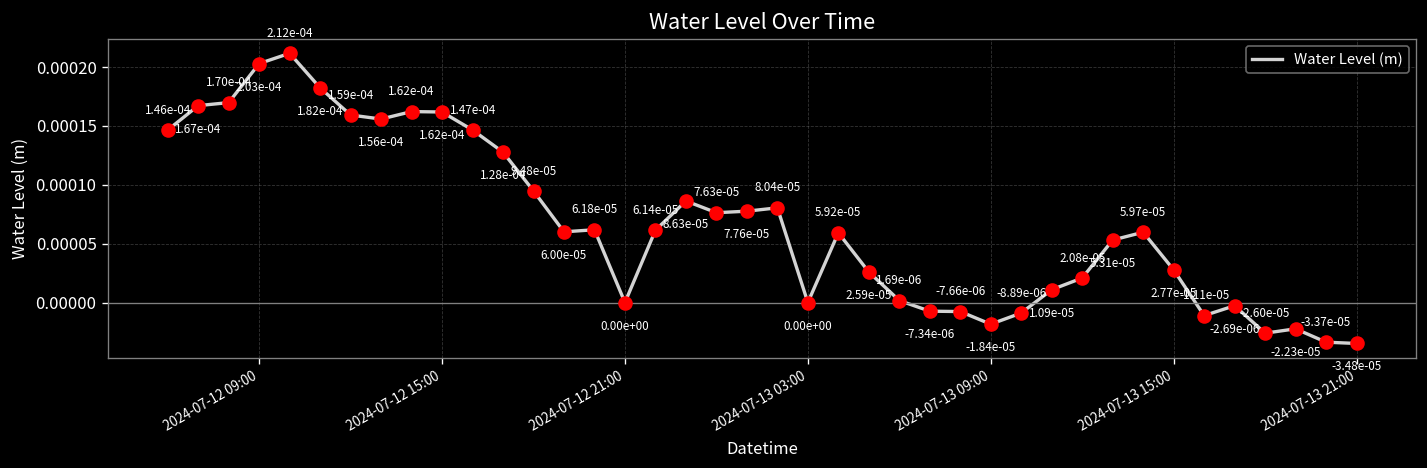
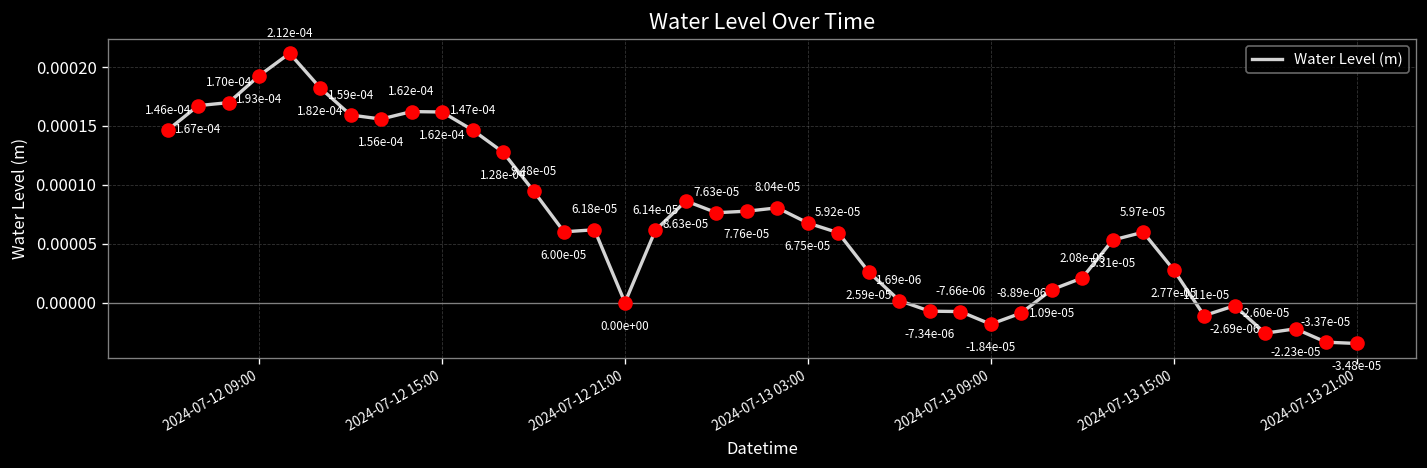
2024-07-12 09:00: 2.03e-04 -> 1.93e-04
2024-07-13 03:00: 0.00e+00 -> 6.75e-05
